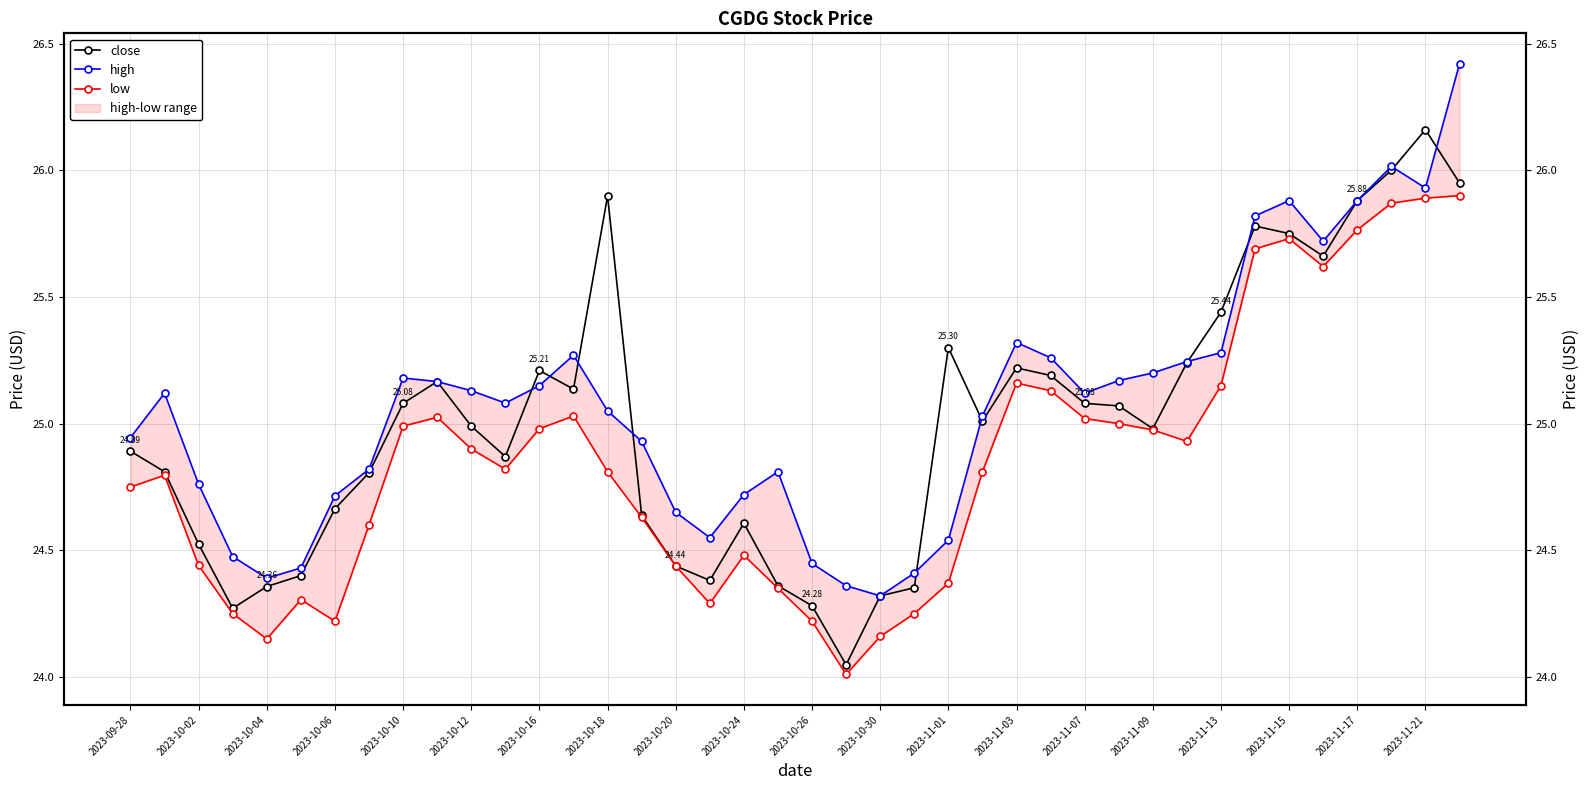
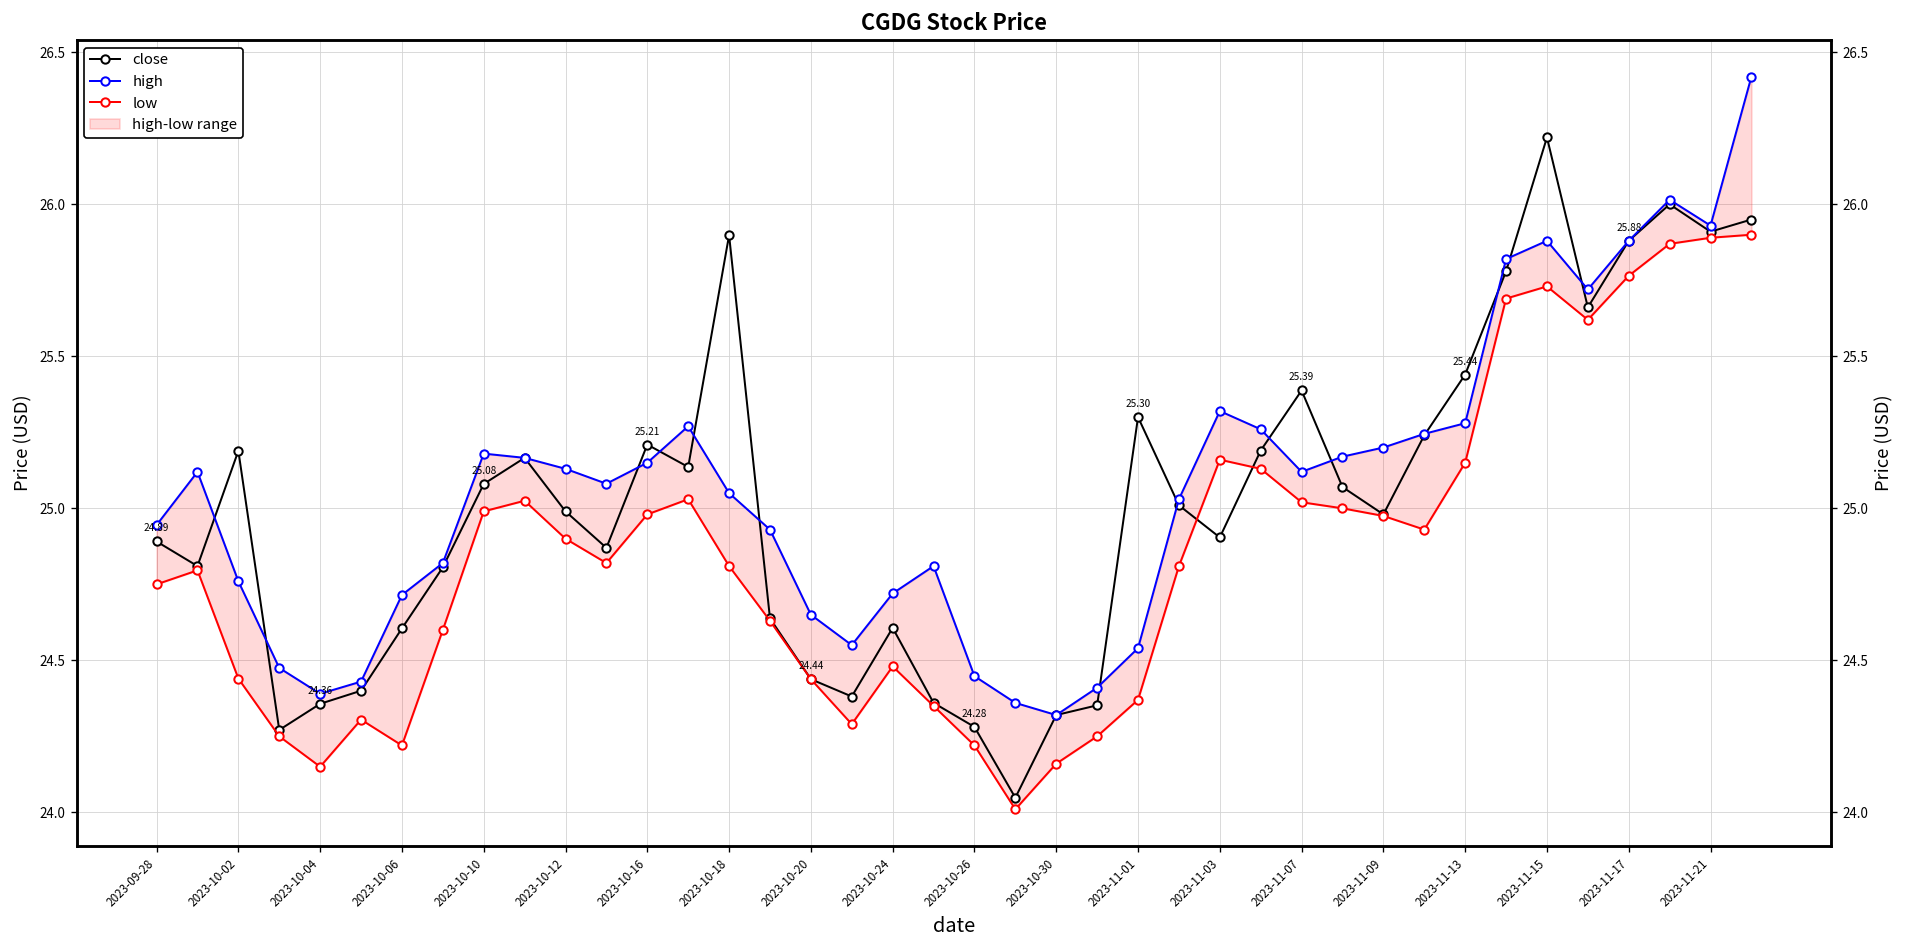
close, 2023-10-02: 24.52 -> 25.19
close, 2023-10-06: 24.66 -> 24.61
close, 2023-11-03: 25.22 -> 24.90
close, 2023-11-07: 25.08 -> 25.39
close, 2023-11-15: 25.75 -> 26.22
close, 2023-11-21: 26.16 -> 25.91
